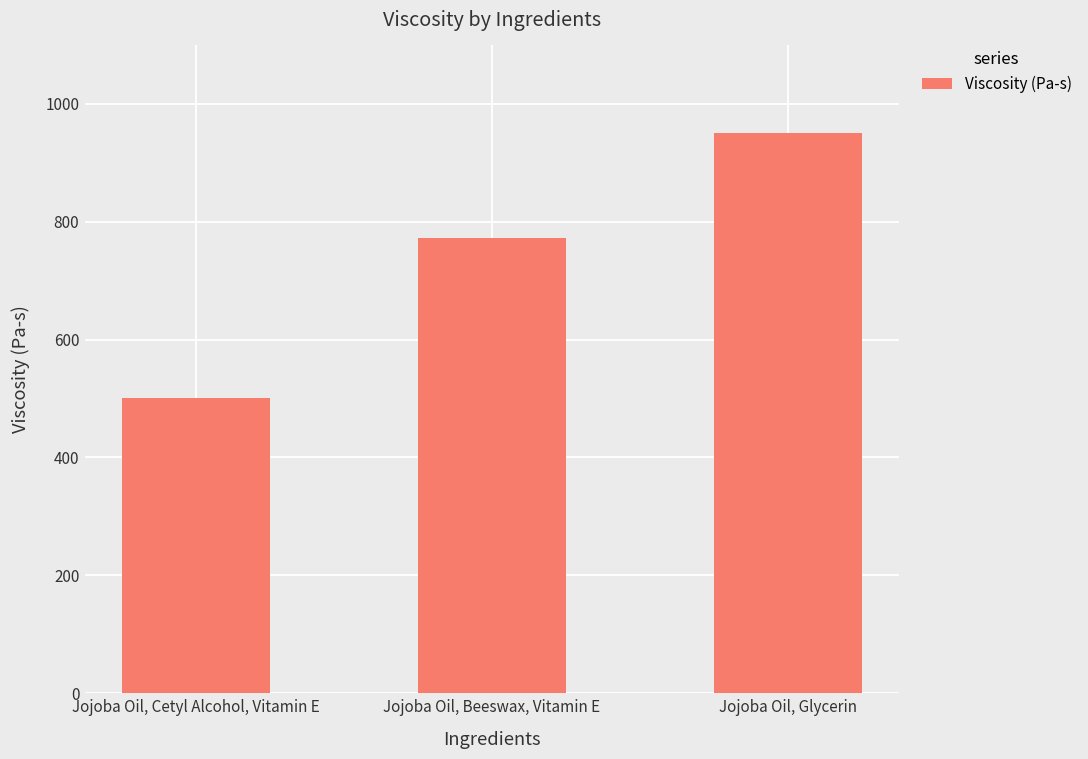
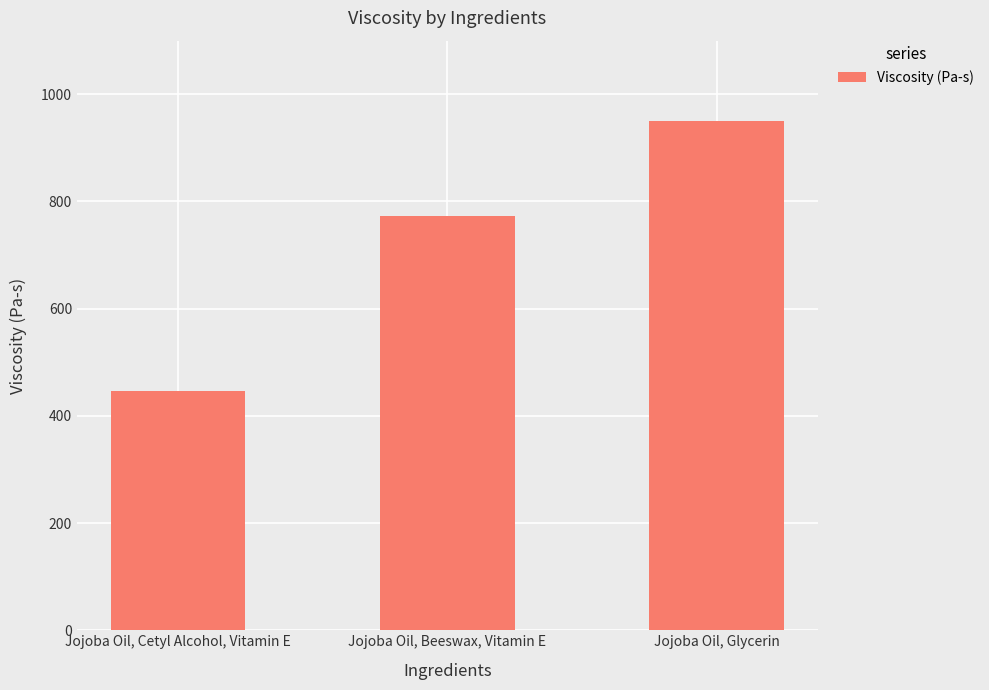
Jojoba Oil, Cetyl Alcohol, Vitamin E: 500 -> 450
